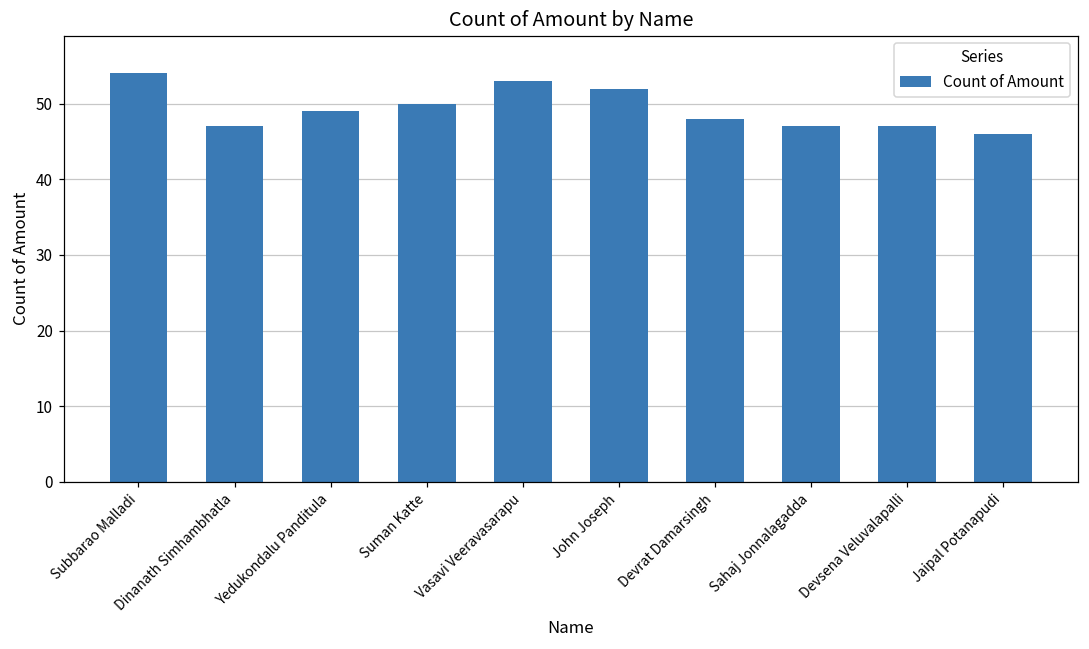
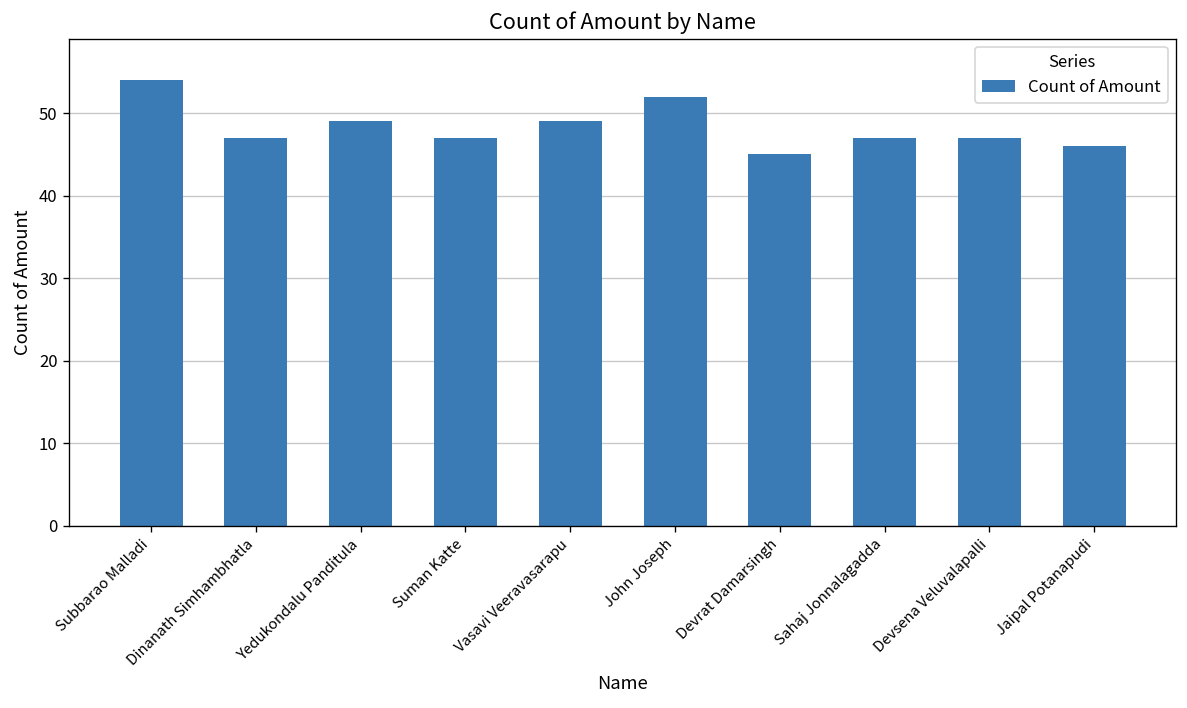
Suman Katte: 50 -> 47
Vasavi Veeravasarapu: 53 -> 49
Devrat Damarsingh: 48 -> 45
